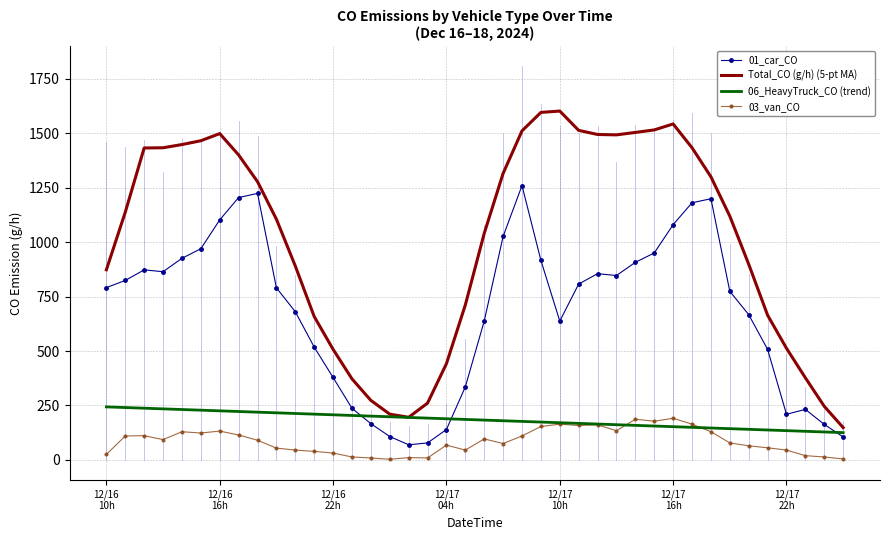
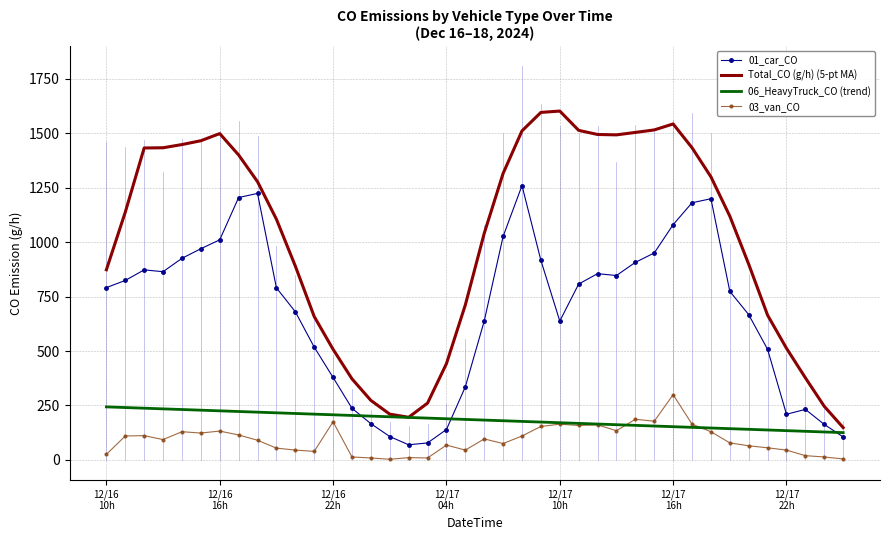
01_car_CO, 12/16 16h: 1100 -> 1010
03_van_CO, 12/16 22h: 30 -> 170
03_van_CO, 12/17 16h: 190 -> 300
